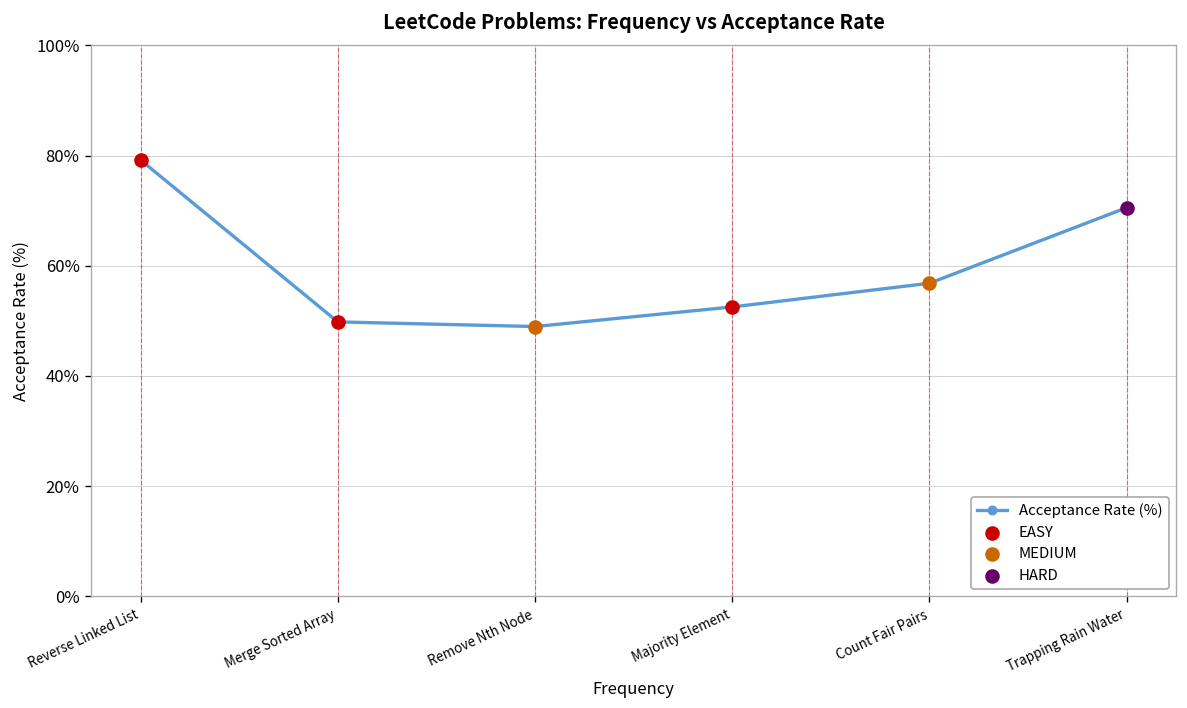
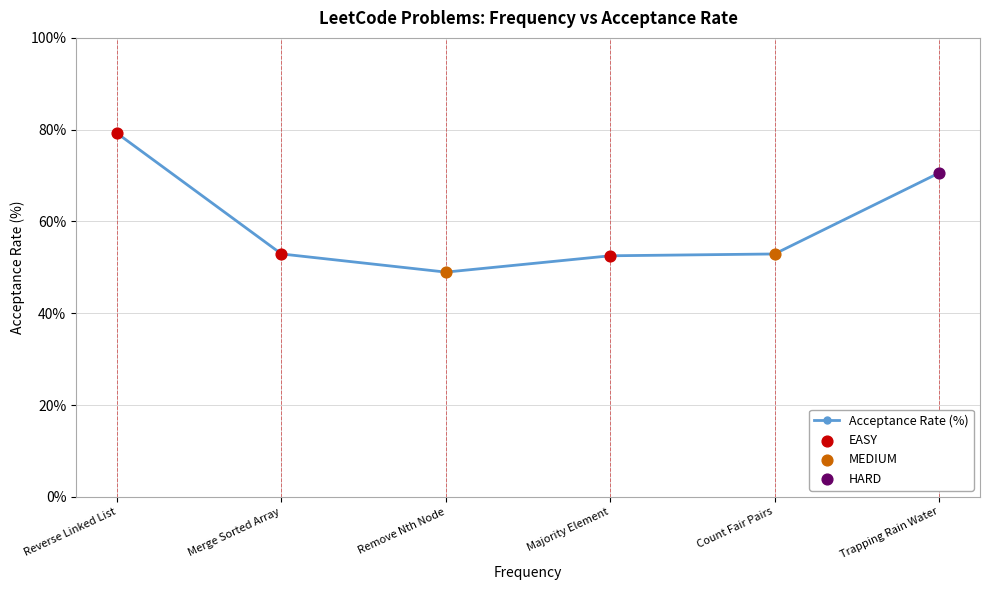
Acceptance Rate (%), Merge Sorted Array: 50% -> 53%
Acceptance Rate (%), Count Fair Pairs: 57% -> 53%
